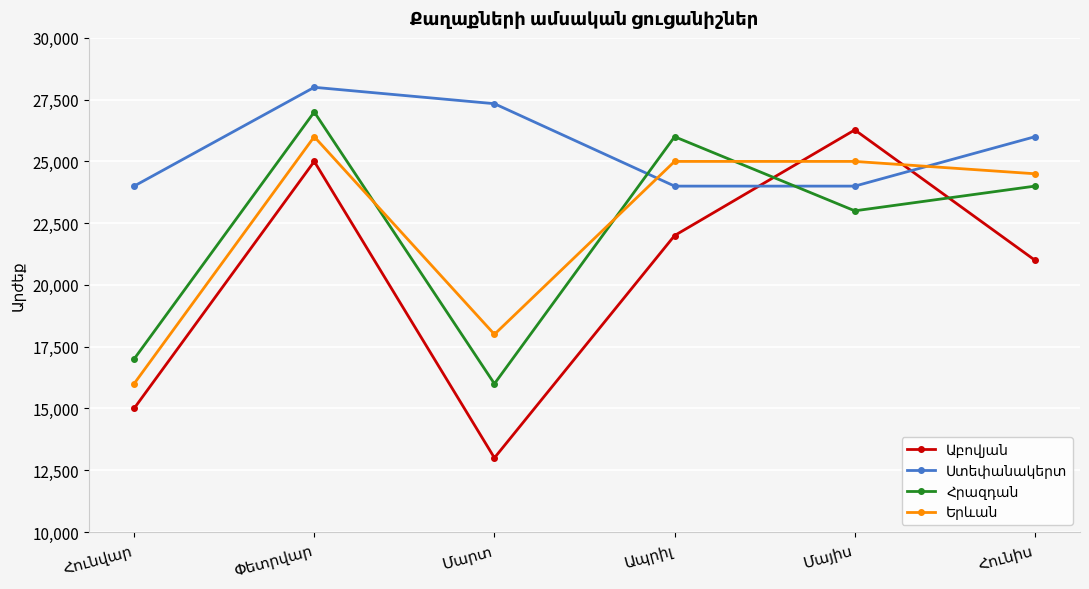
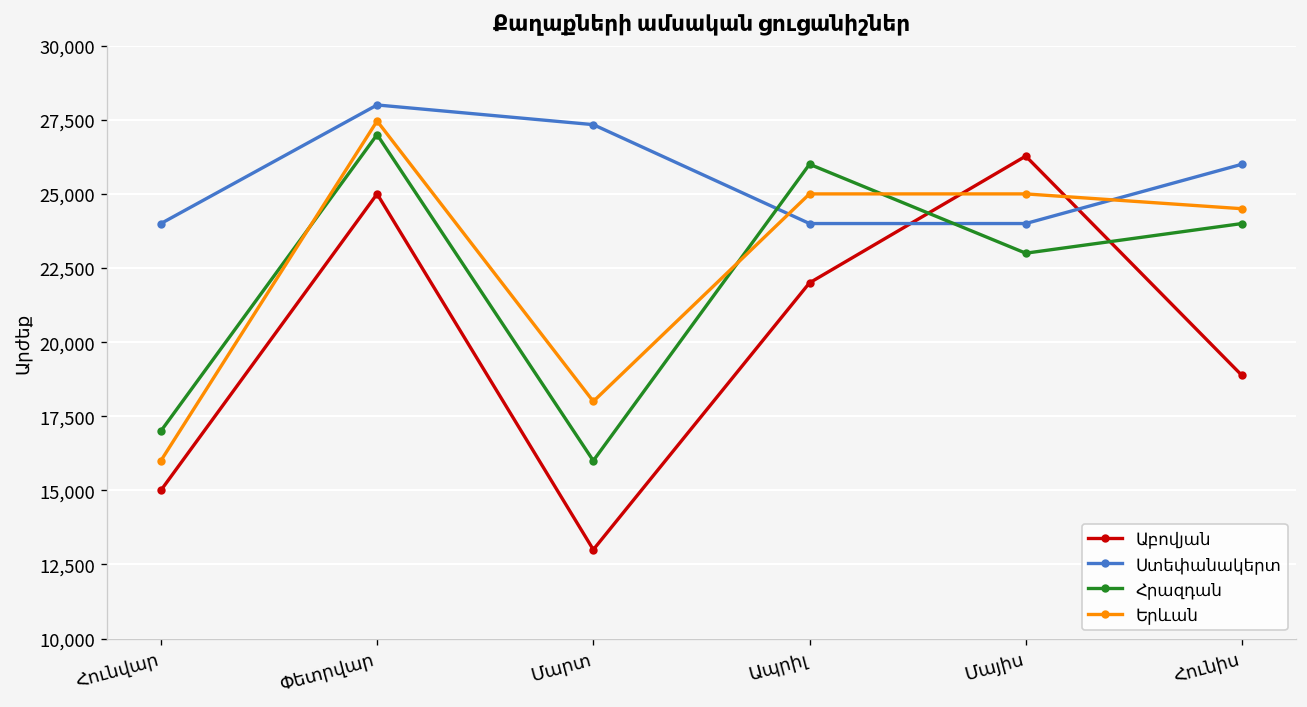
Երևան, Փետրվար: 26,000 -> 27,500
Աբովյան, Հունիս: 21,000 -> 18,900
